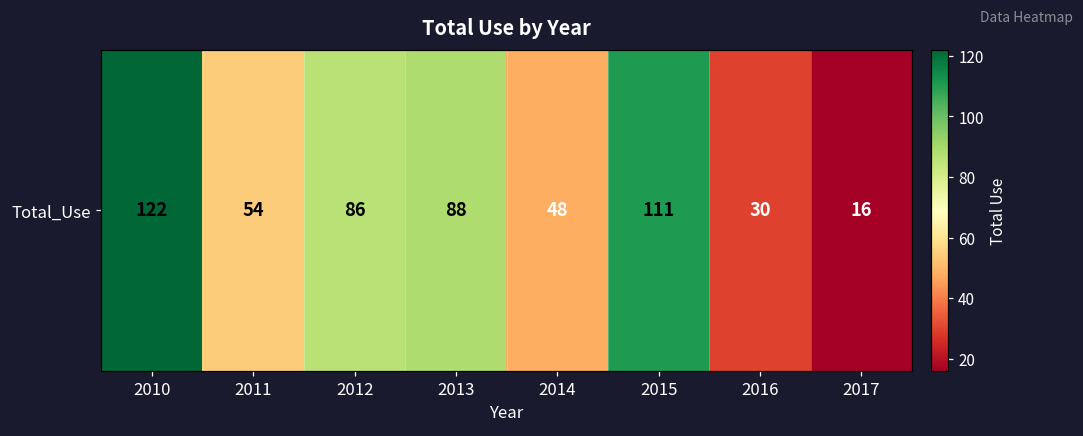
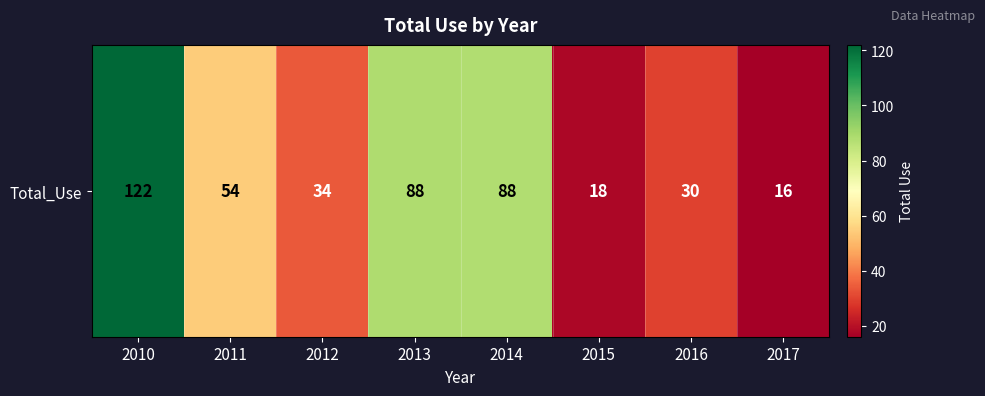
Total_Use, 2012: 86 -> 34
Total_Use, 2014: 48 -> 88
Total_Use, 2015: 111 -> 18
